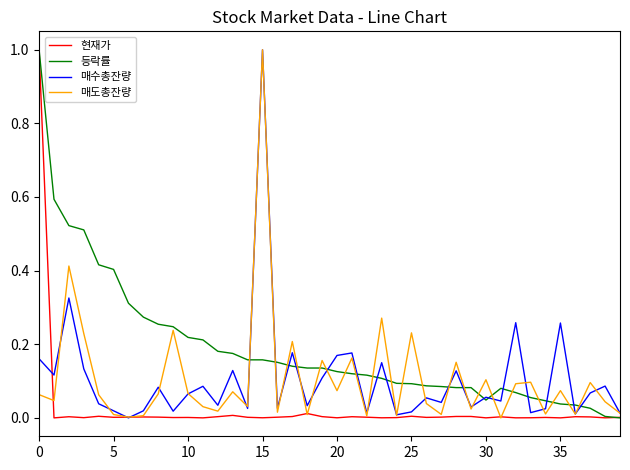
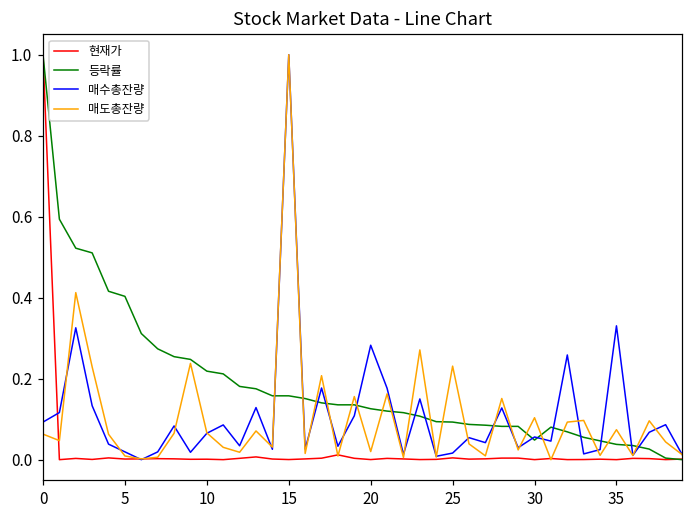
매수총잔량, 0: 0.16 -> 0.09
매수총잔량, 20: 0.17 -> 0.28
매도총잔량, 20: 0.07 -> 0.02
매수총잔량, 35: 0.26 -> 0.33
